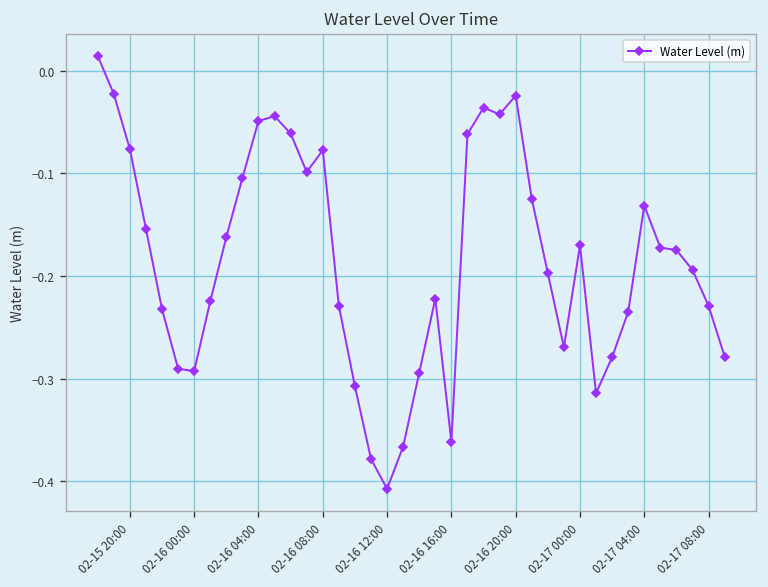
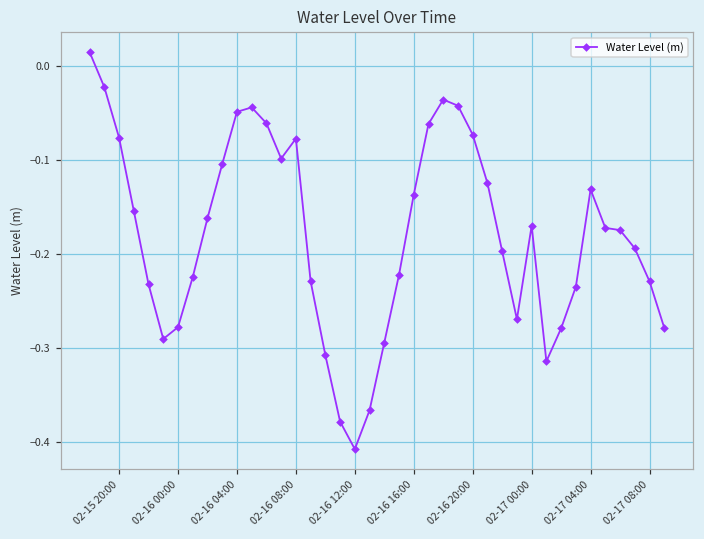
02-16 00:00: -0.29 -> -0.28
02-16 16:00: -0.36 -> -0.14
02-16 20:00: -0.02 -> -0.07
